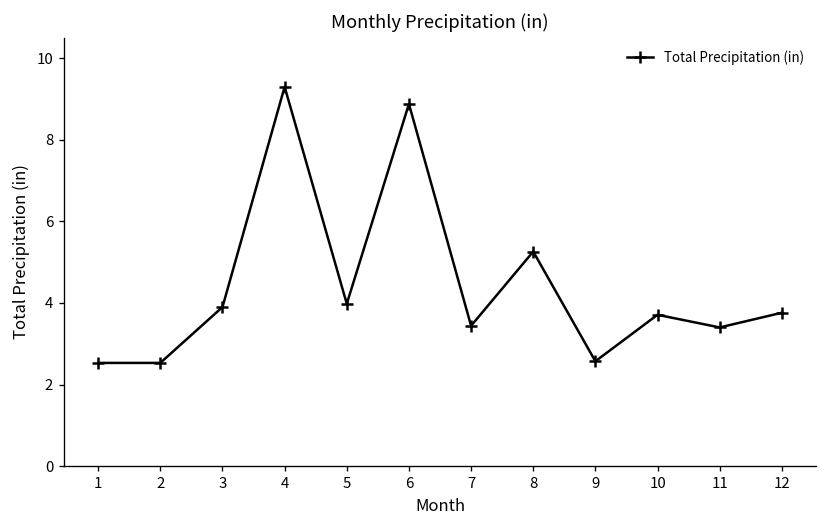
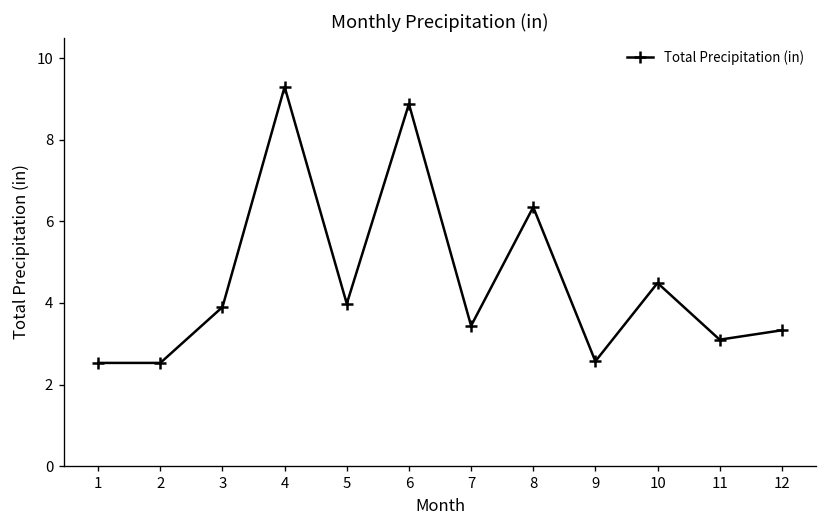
8: 5.3 -> 6.4
10: 3.7 -> 4.5
11: 3.4 -> 3.1
12: 3.8 -> 3.3
